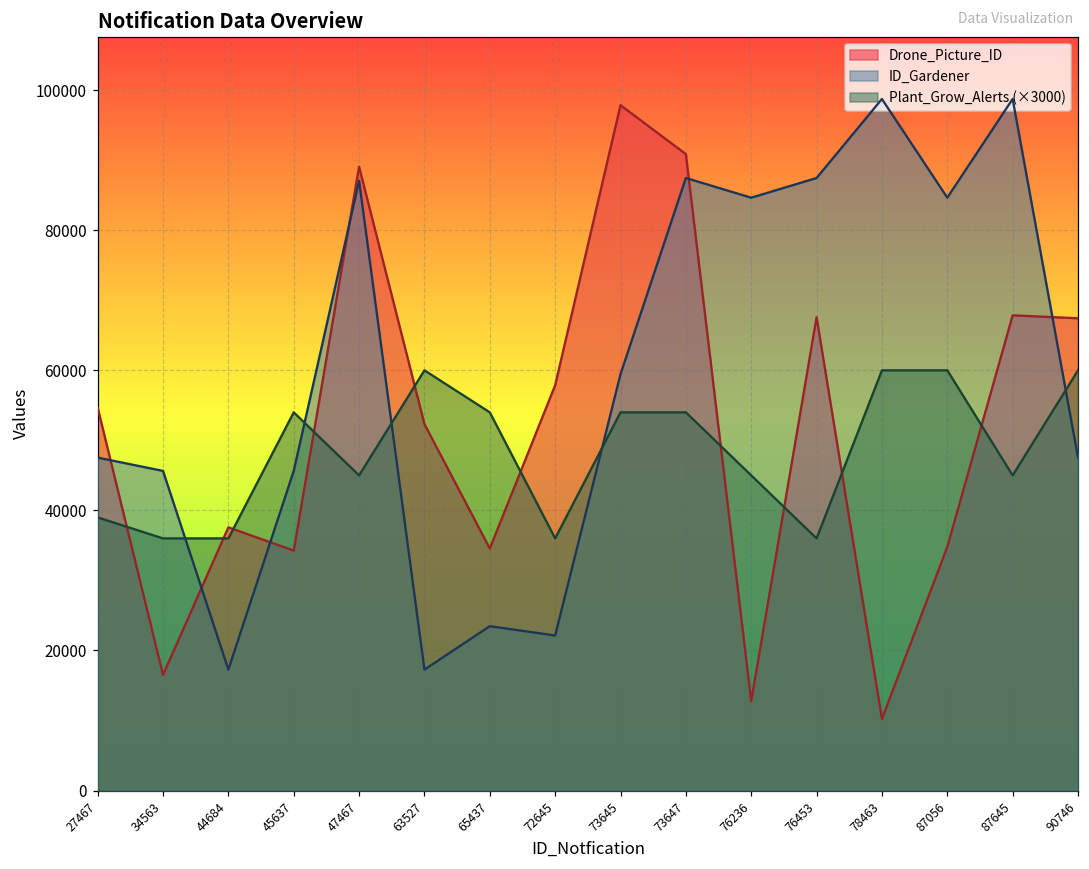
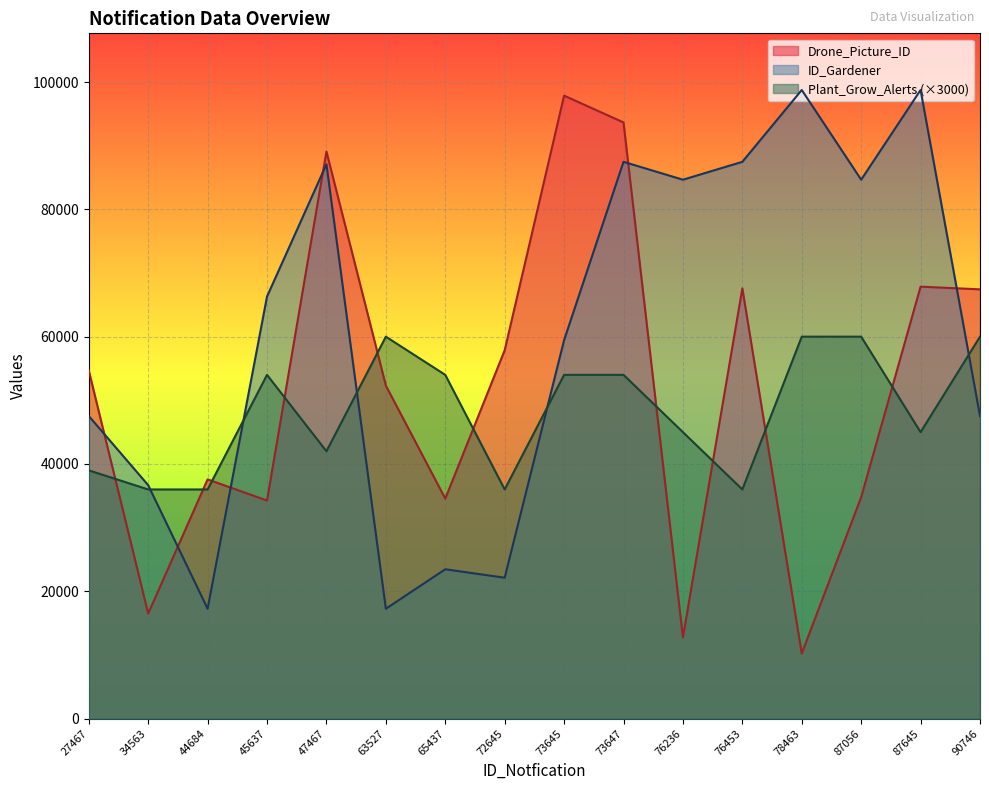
ID_Gardener, 34563: 46000 -> 37000
ID_Gardener, 45637: 46000 -> 66000
Plant_Grow_Alerts (×3000), 47467: 45000 -> 42000
Drone_Picture_ID, 73647: 91000 -> 94000
